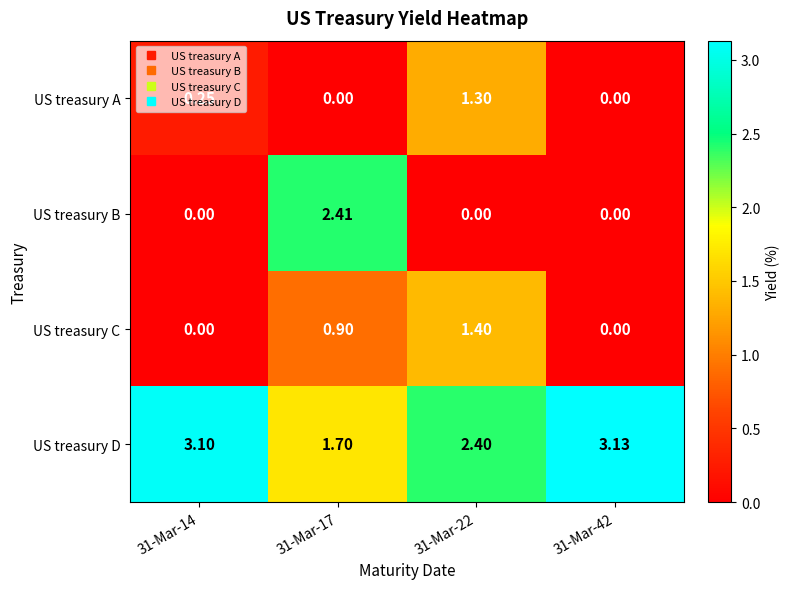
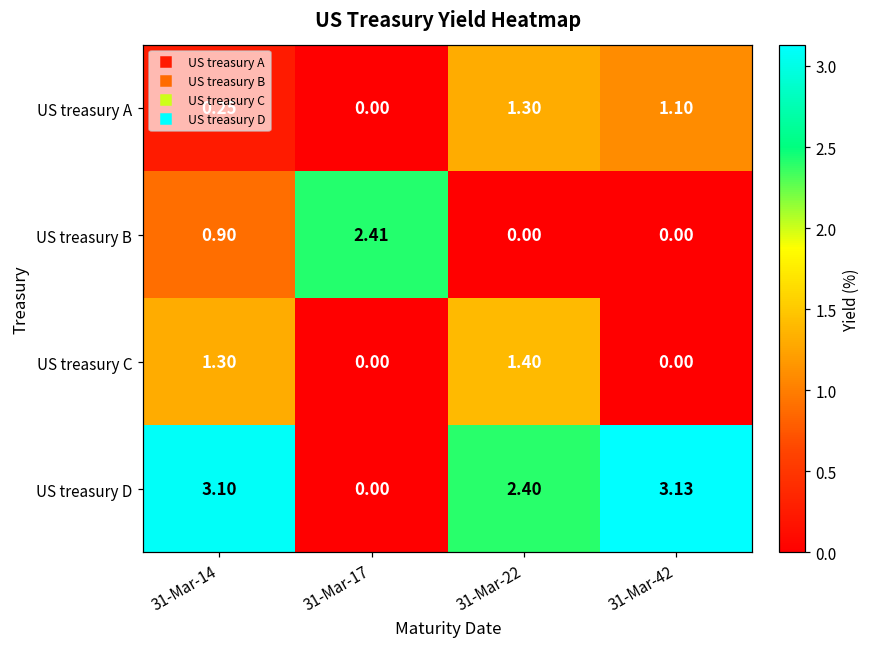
US treasury A, 31-Mar-42: 0.00 -> 1.10
US treasury B, 31-Mar-14: 0.00 -> 0.90
US treasury C, 31-Mar-14: 0.00 -> 1.30
US treasury C, 31-Mar-17: 0.90 -> 0.00
US treasury D, 31-Mar-17: 1.70 -> 0.00
